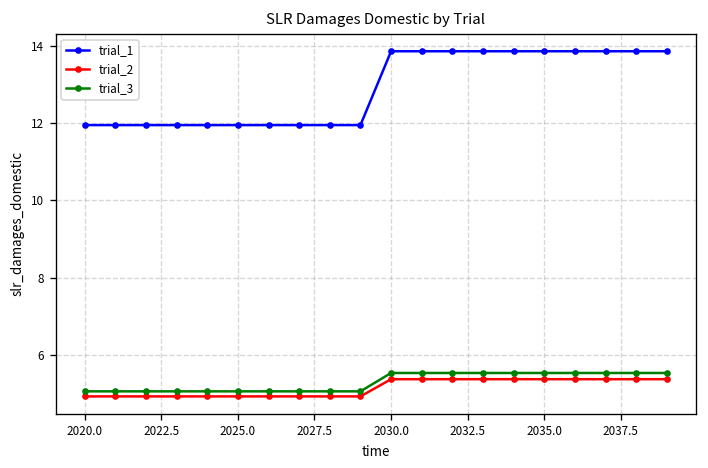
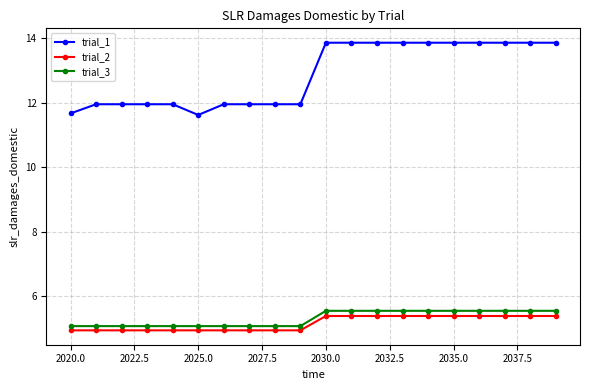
trial_1, 2020.0: 11.9 -> 11.7
trial_1, 2025.0: 11.9 -> 11.6
